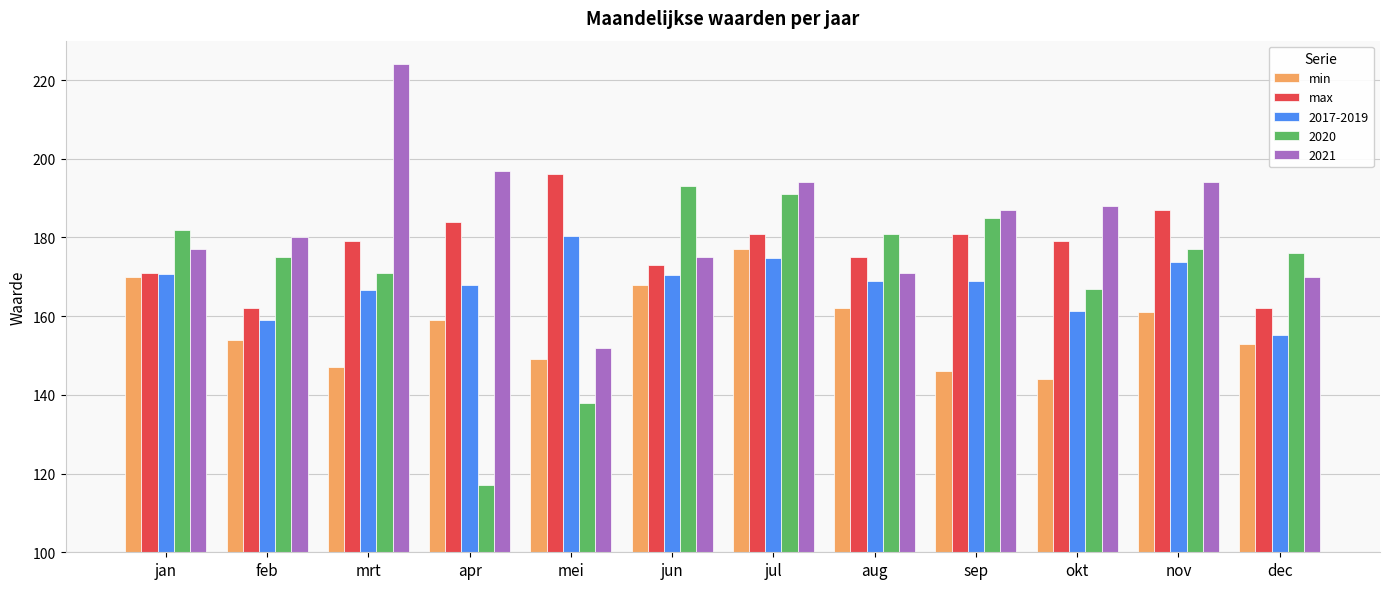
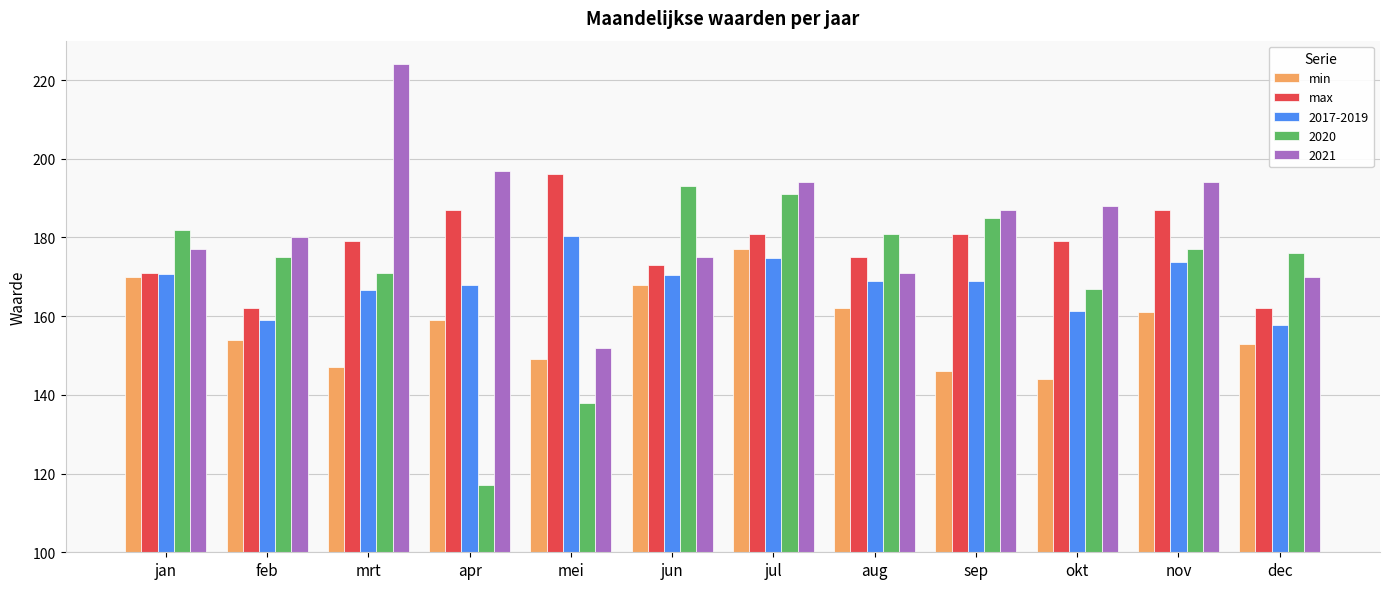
max, apr: 184 -> 187
2017-2019, dec: 155 -> 158
